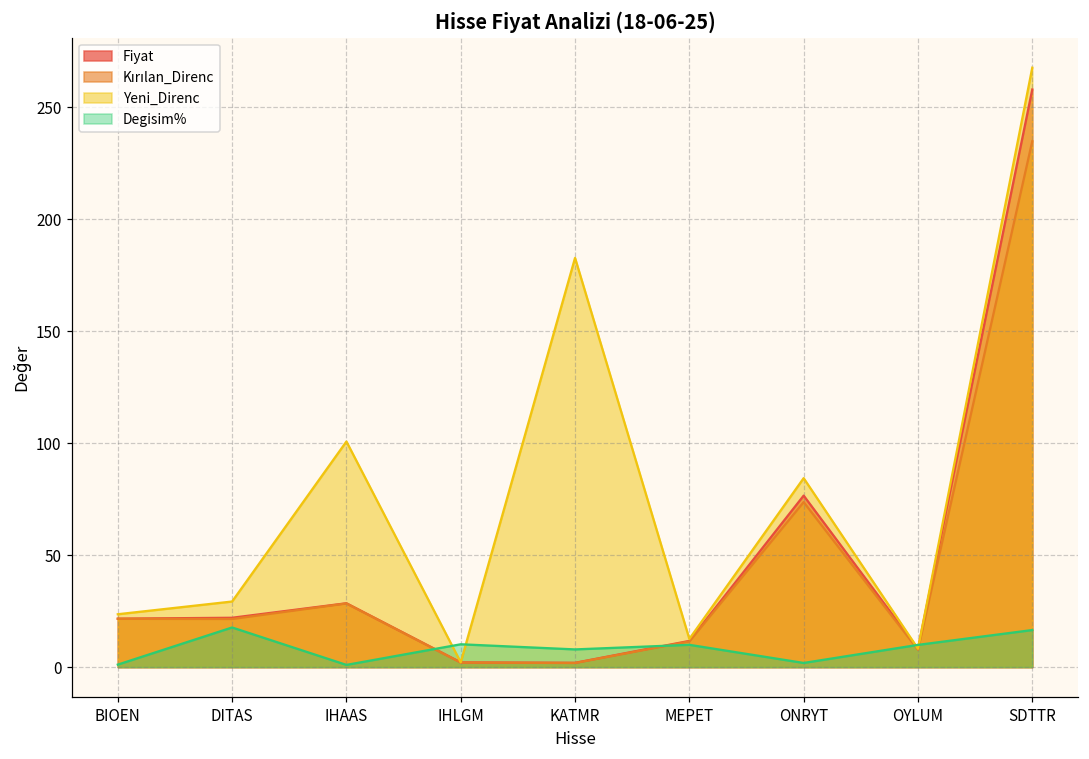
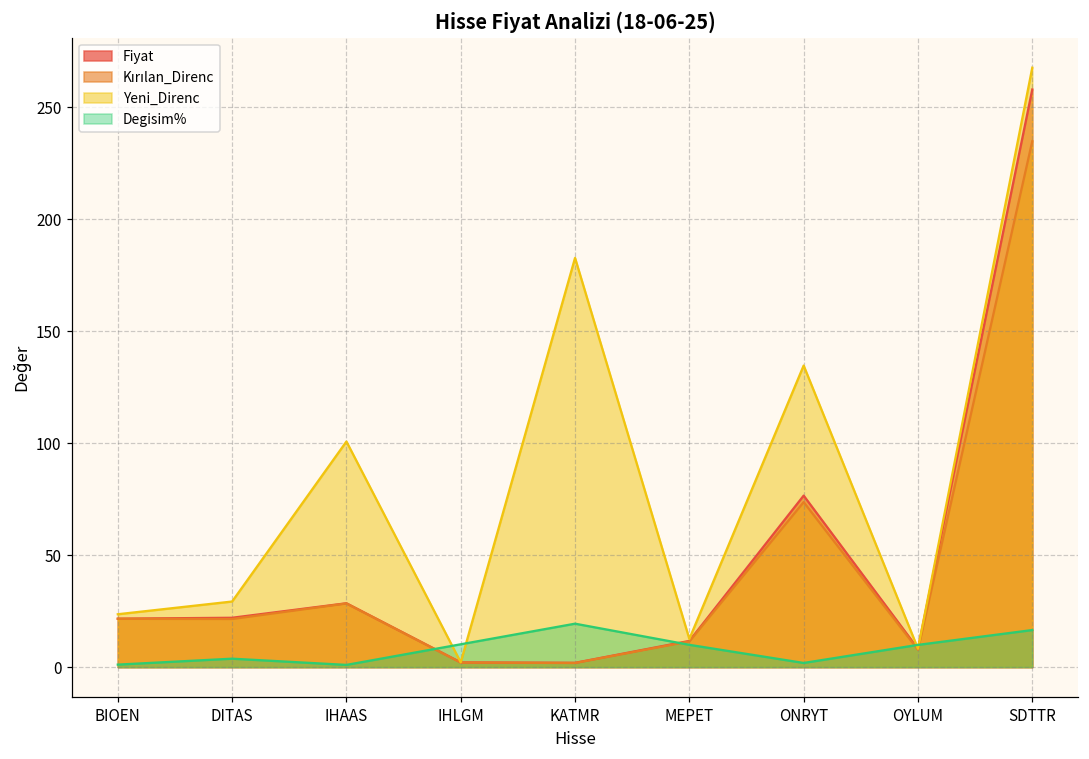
Degisim%, DITAS: 18 -> 4
Degisim%, KATMR: 8 -> 19
Yeni_Direnc, ONRYT: 84 -> 135
